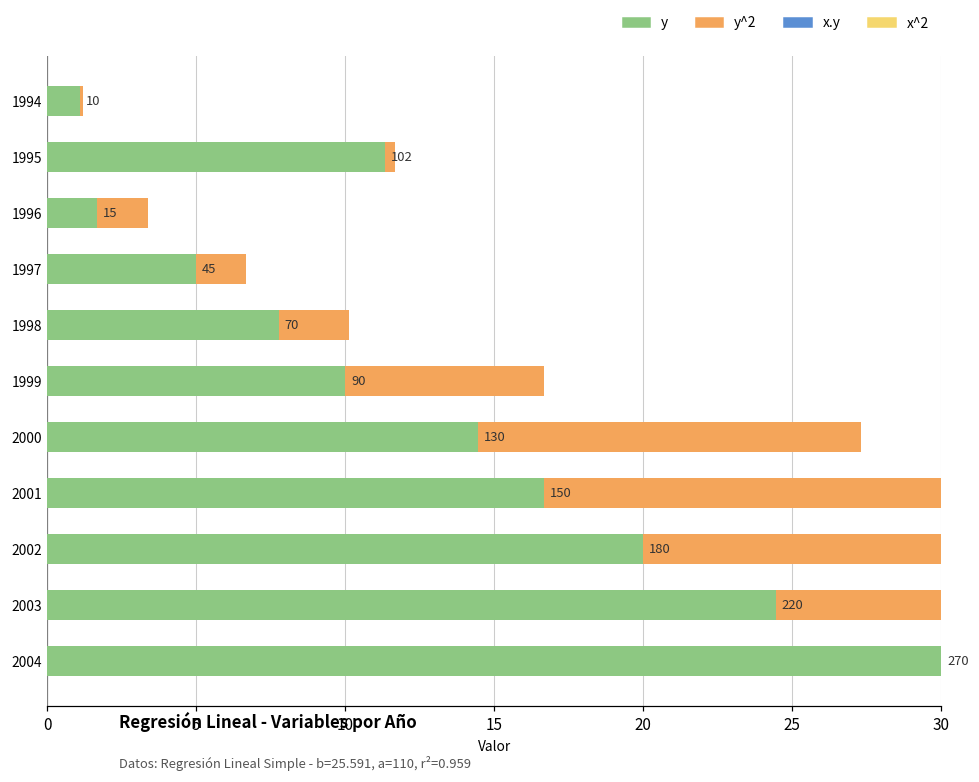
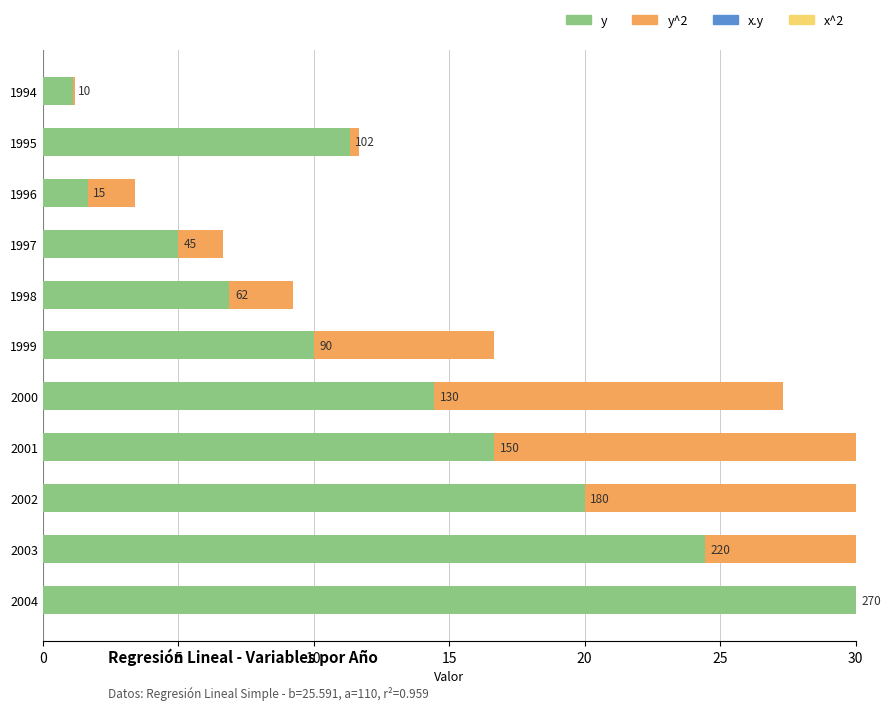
y, 1998: 70 -> 62
